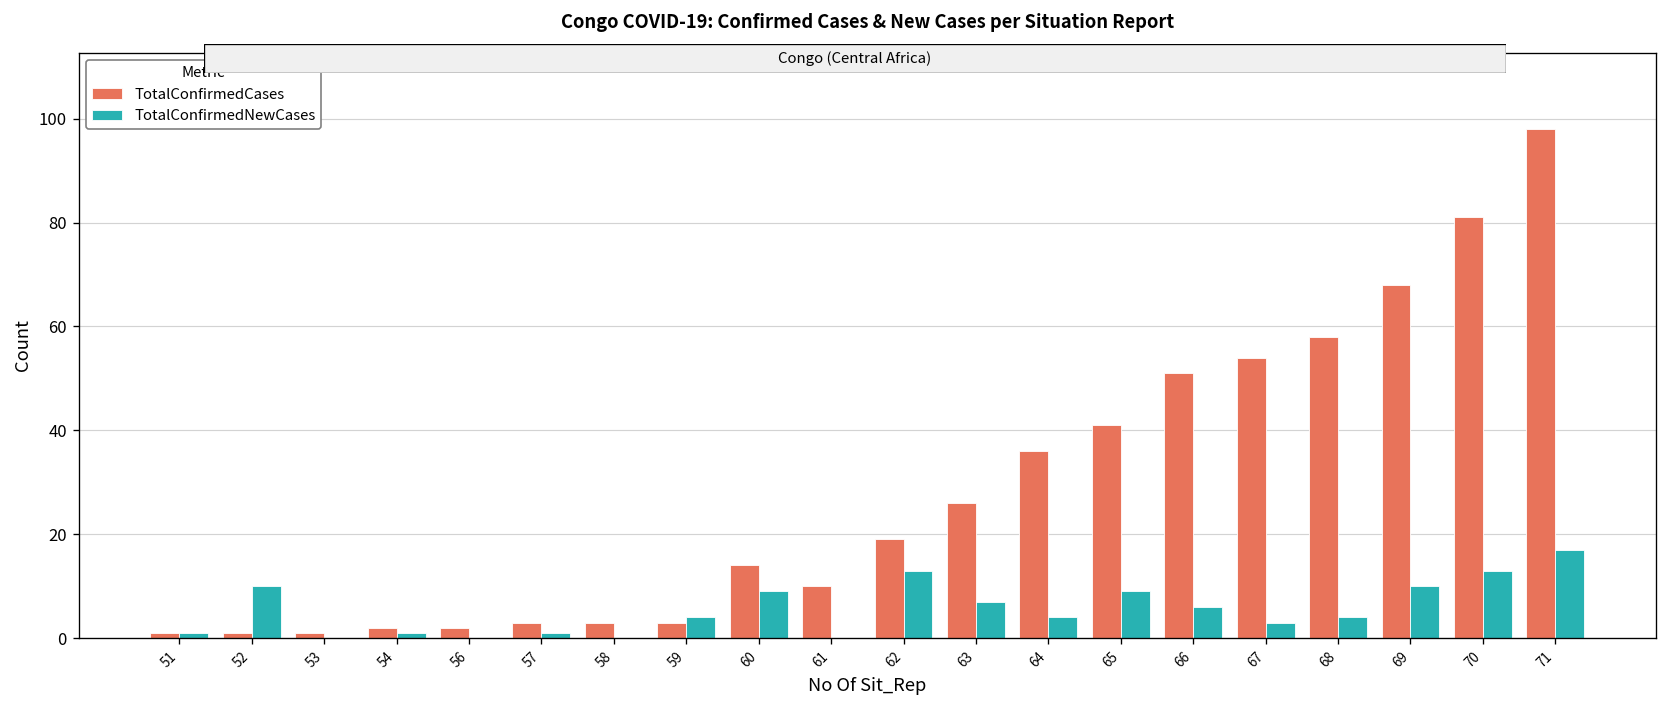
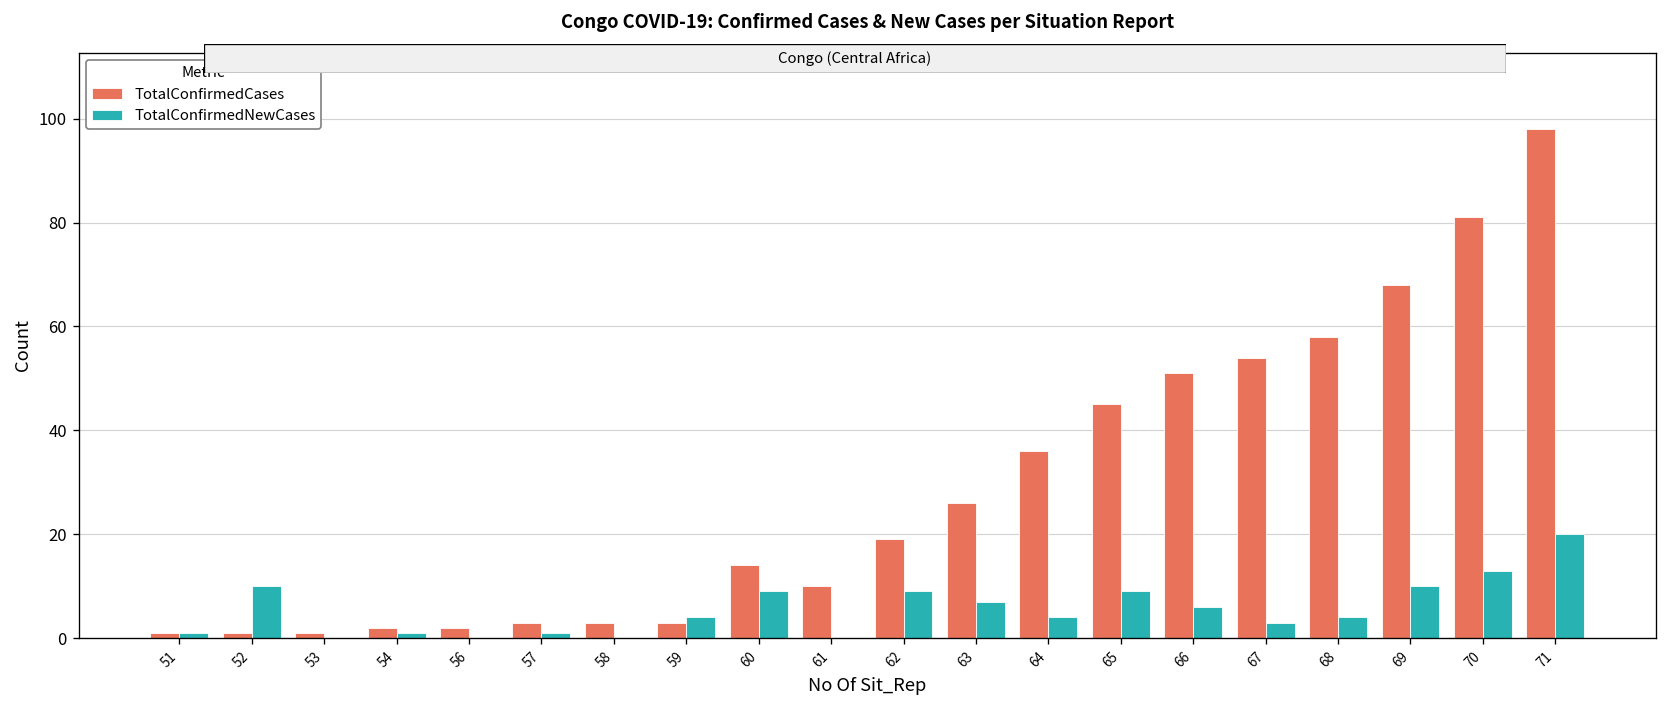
TotalConfirmedNewCases, 62: 13 -> 9
TotalConfirmedCases, 65: 41 -> 45
TotalConfirmedNewCases, 71: 17 -> 20
